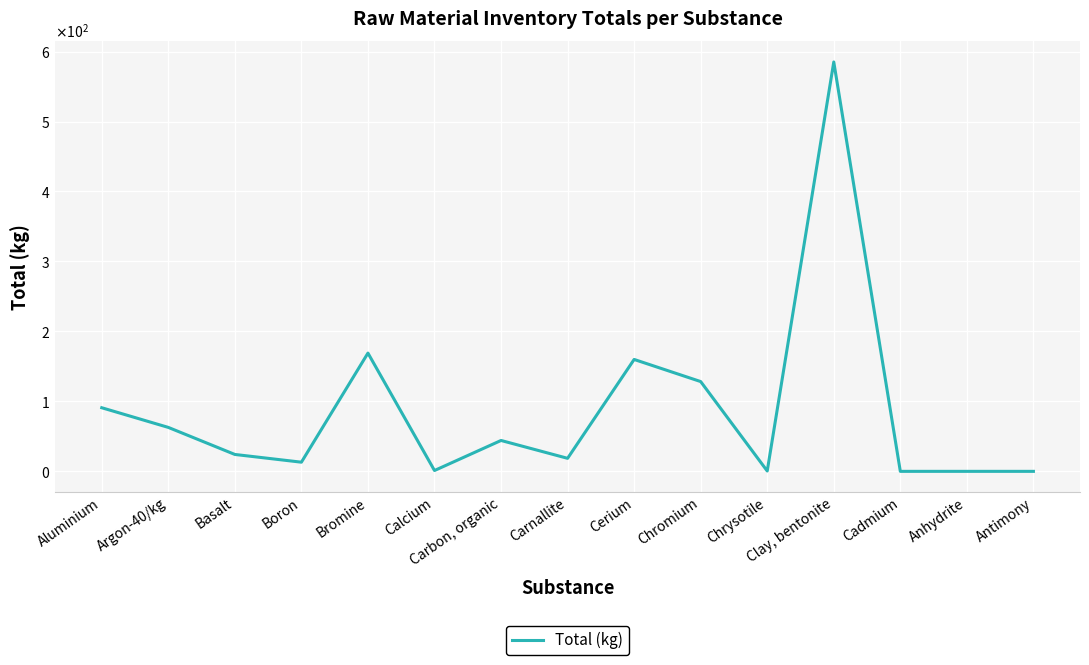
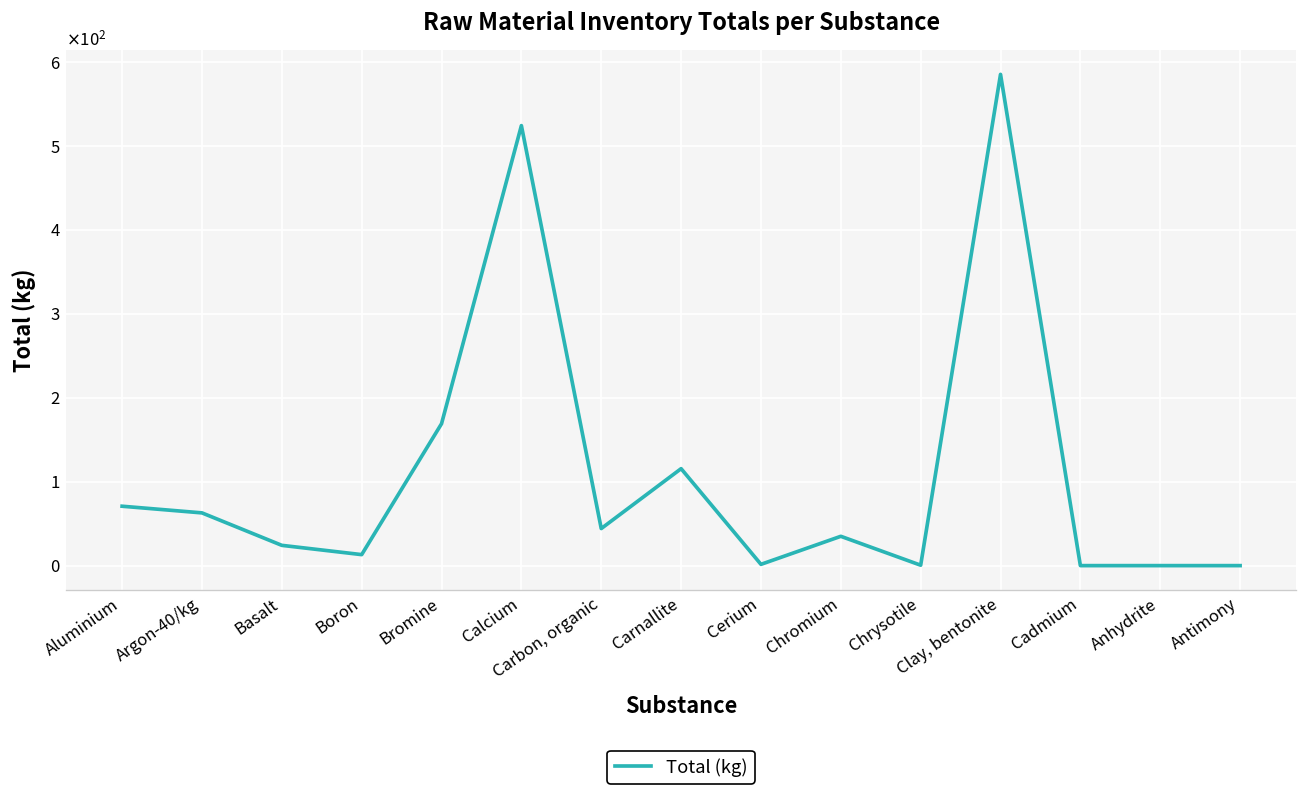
Aluminium: 90 -> 70
Calcium: 0 -> 520
Carnallite: 20 -> 120
Cerium: 160 -> 0
Chromium: 130 -> 30
